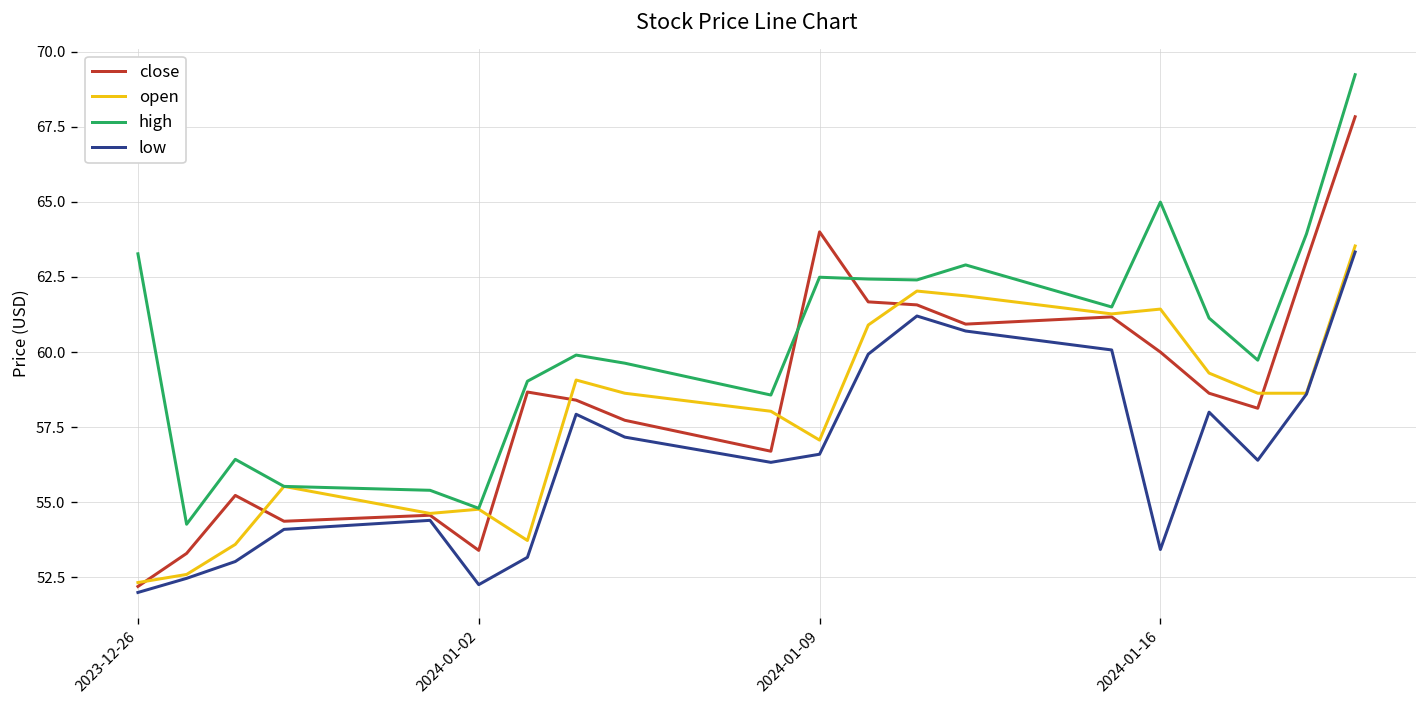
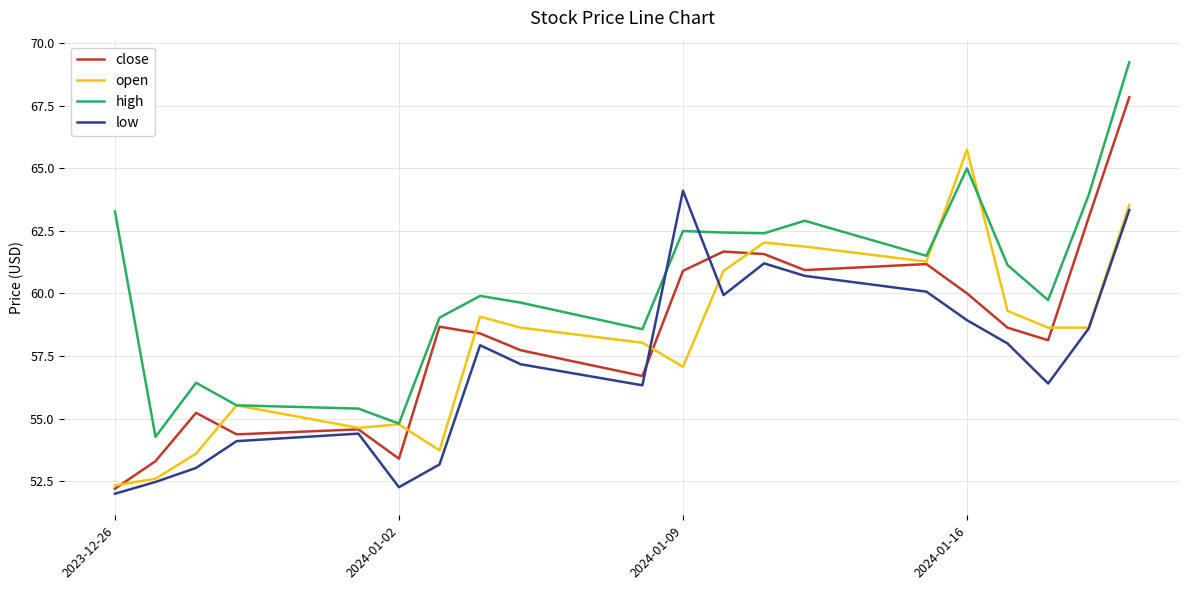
close, 2024-01-09: 64.0 -> 60.9
low, 2024-01-09: 56.6 -> 64.1
open, 2024-01-16: 61.4 -> 65.7
low, 2024-01-16: 53.4 -> 58.9
